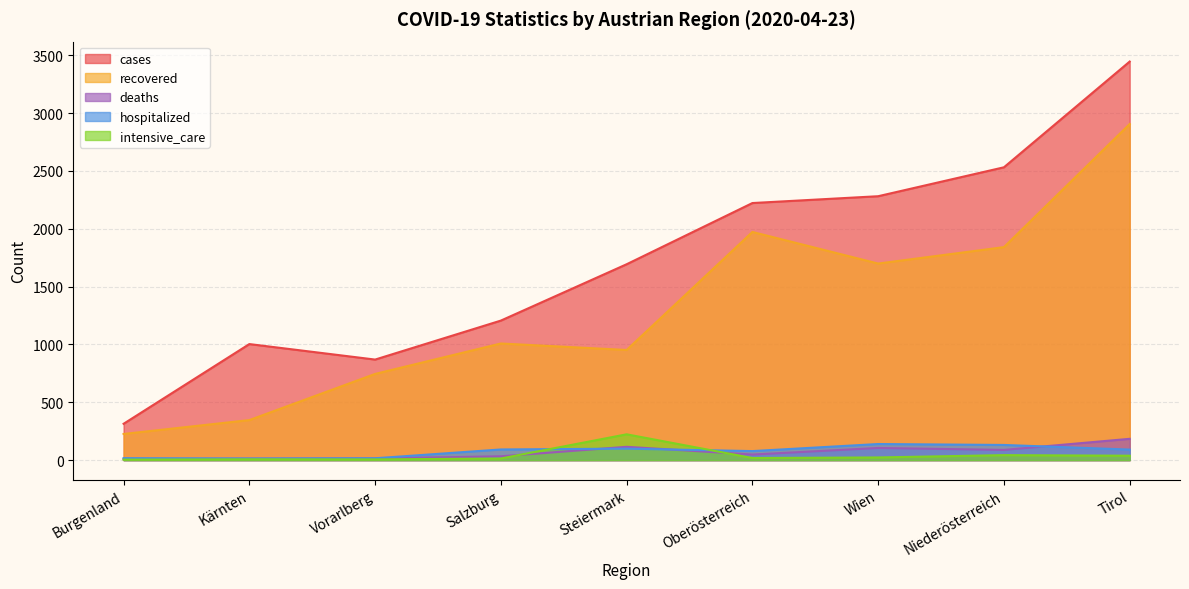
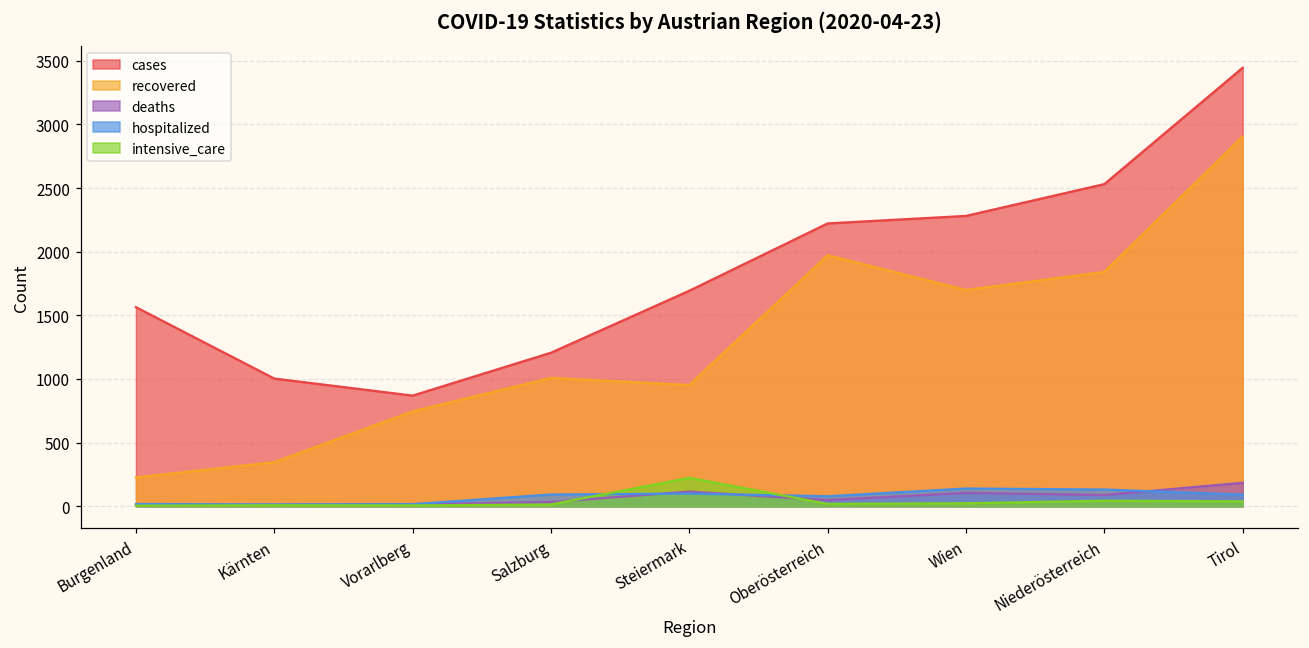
cases, Burgenland: 310 -> 1560
